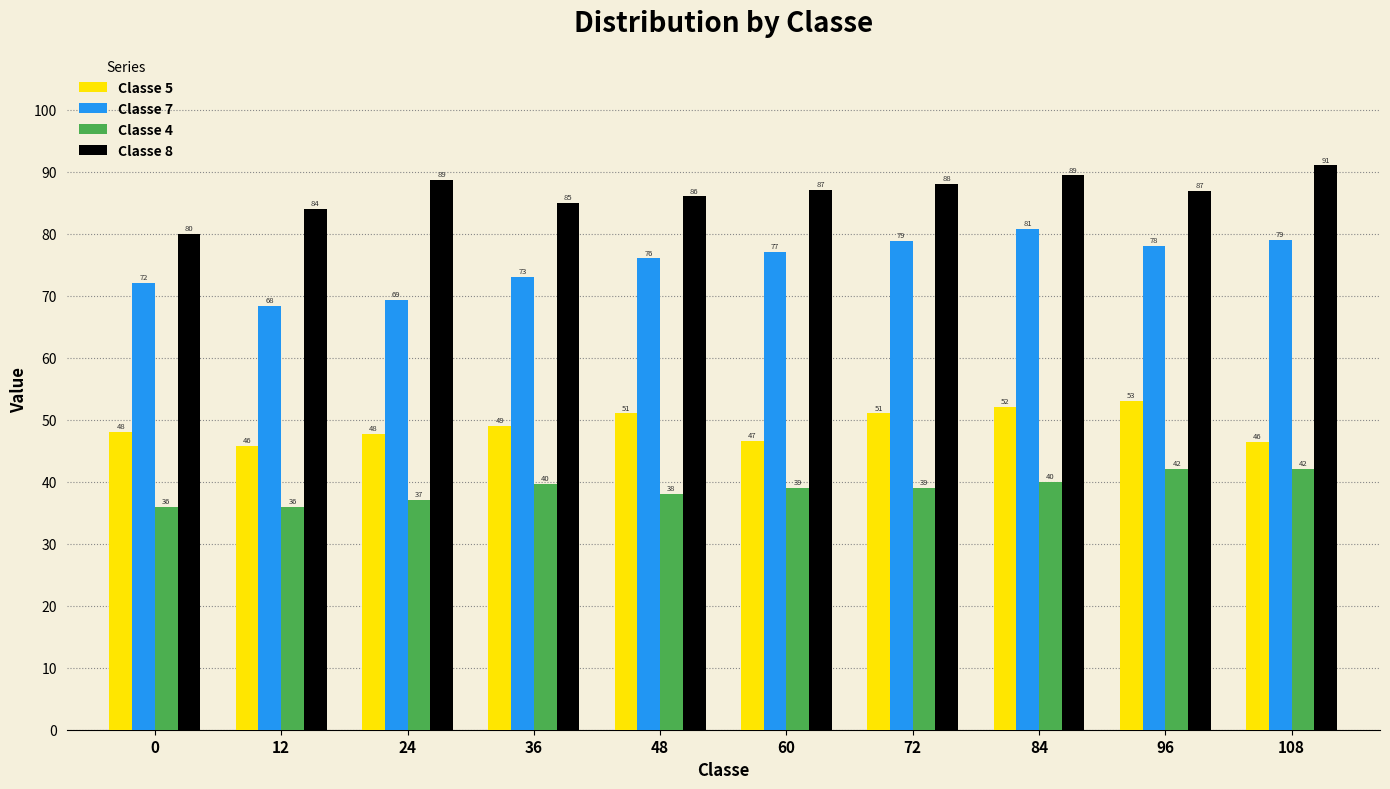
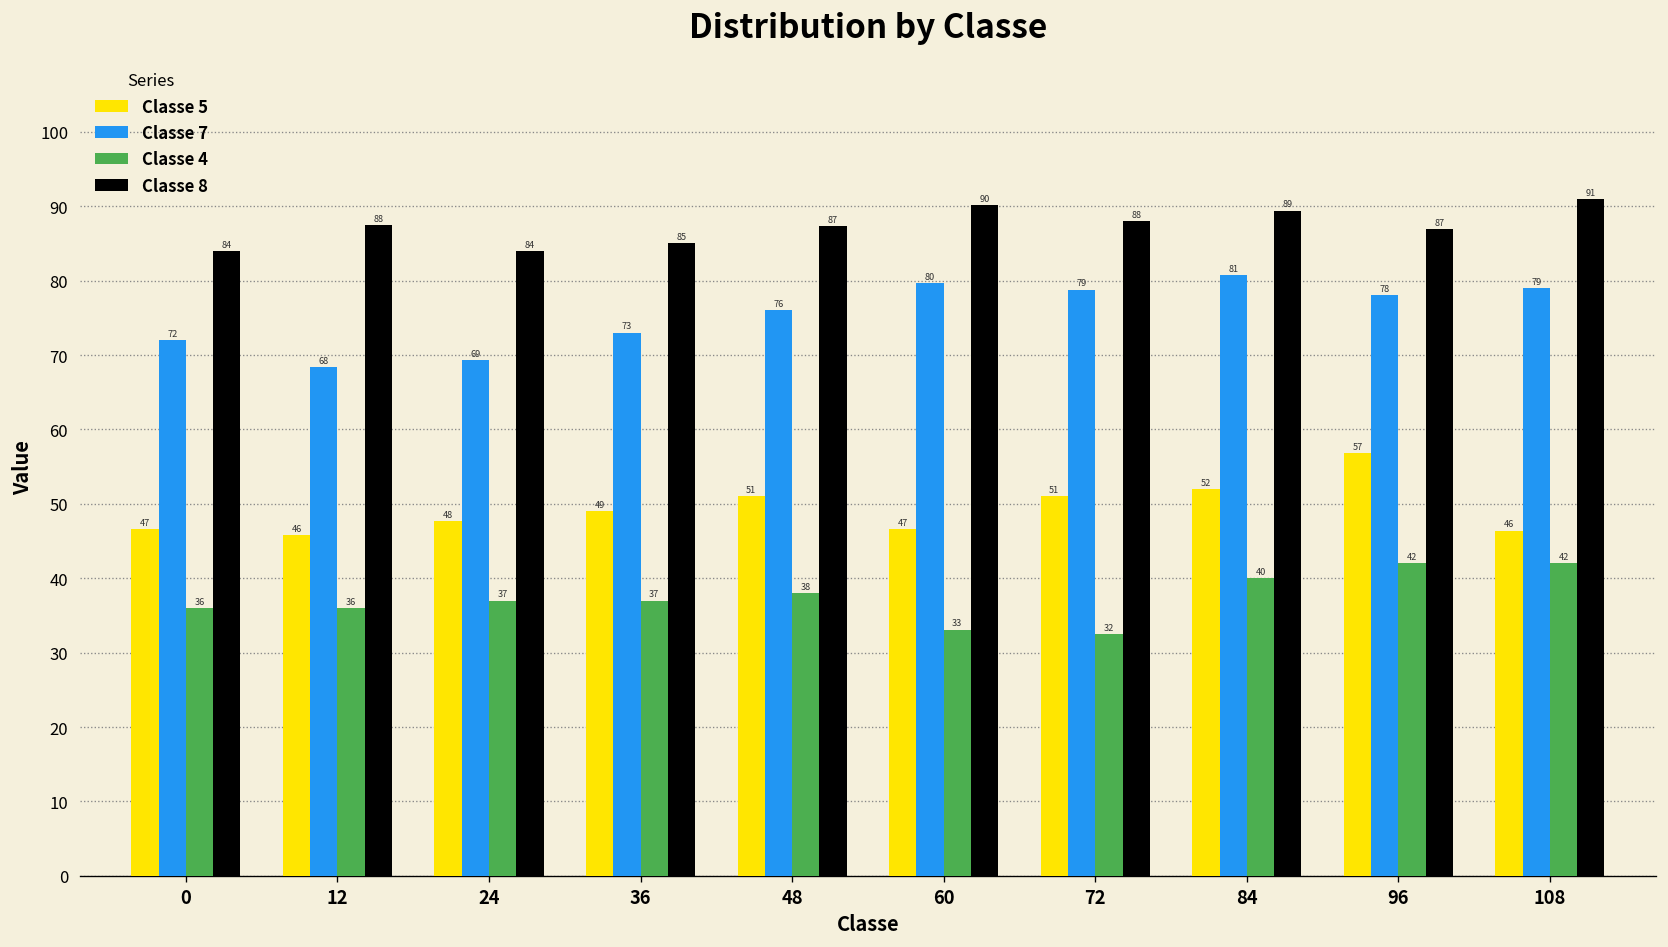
Classe 5, 0: 48 -> 47
Classe 8, 0: 80 -> 84
Classe 8, 12: 84 -> 88
Classe 8, 24: 89 -> 84
Classe 4, 36: 40 -> 37
Classe 8, 48: 86 -> 87
Classe 7, 60: 77 -> 80
Classe 4, 60: 39 -> 33
Classe 8, 60: 87 -> 90
Classe 4, 72: 39 -> 32
Classe 5, 96: 53 -> 57
